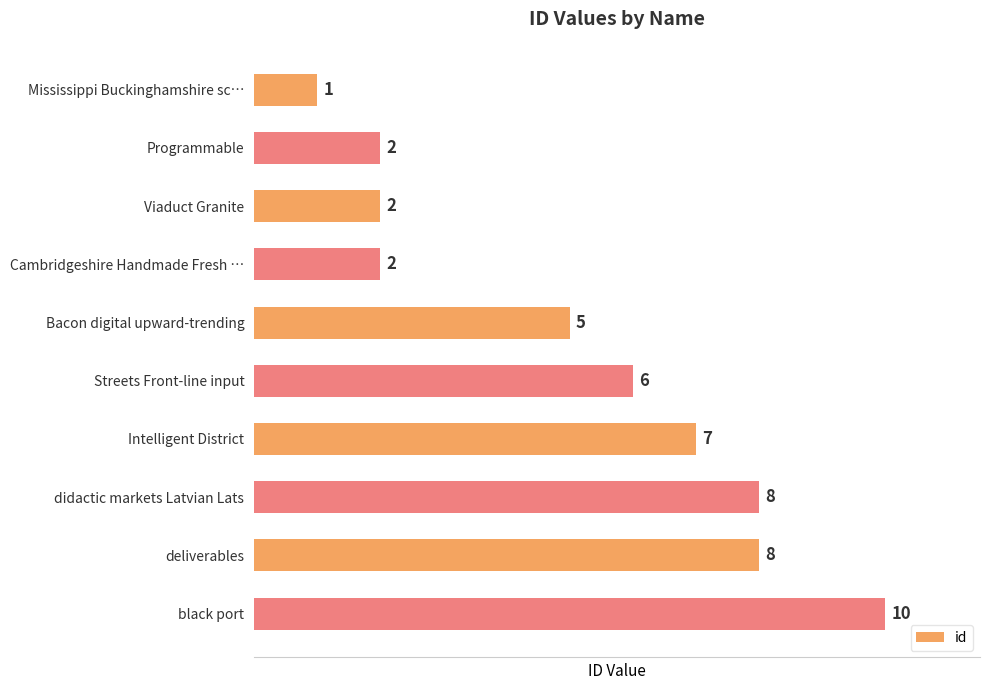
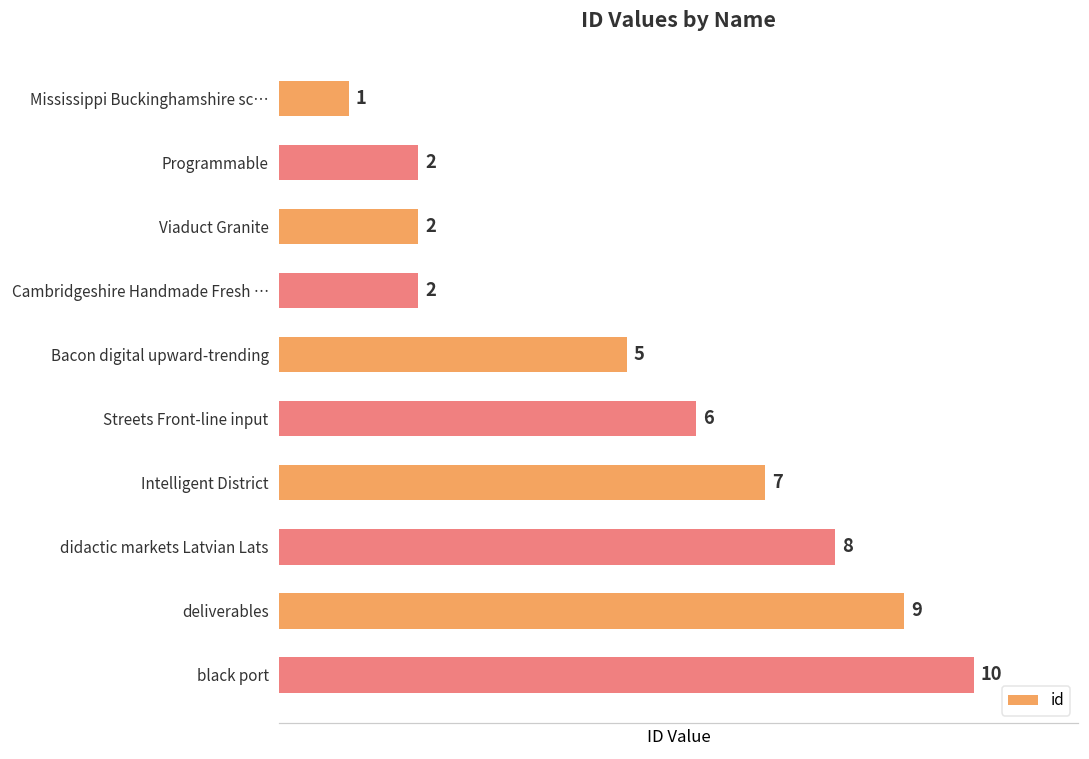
deliverables: 8 -> 9
